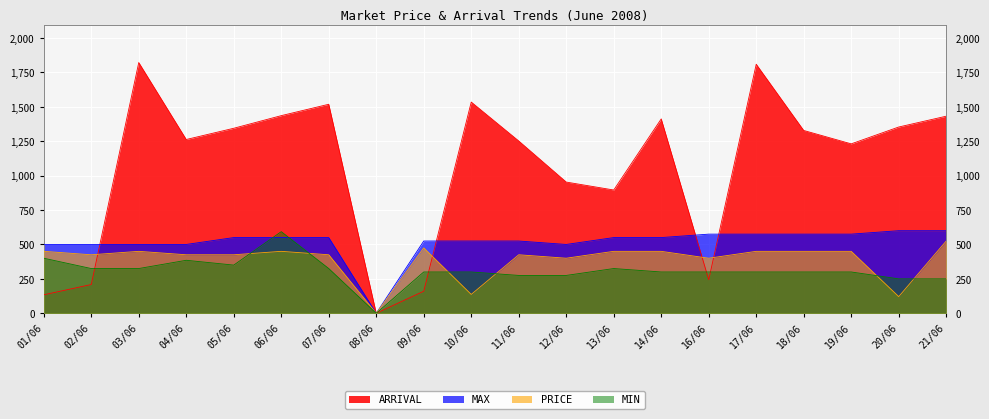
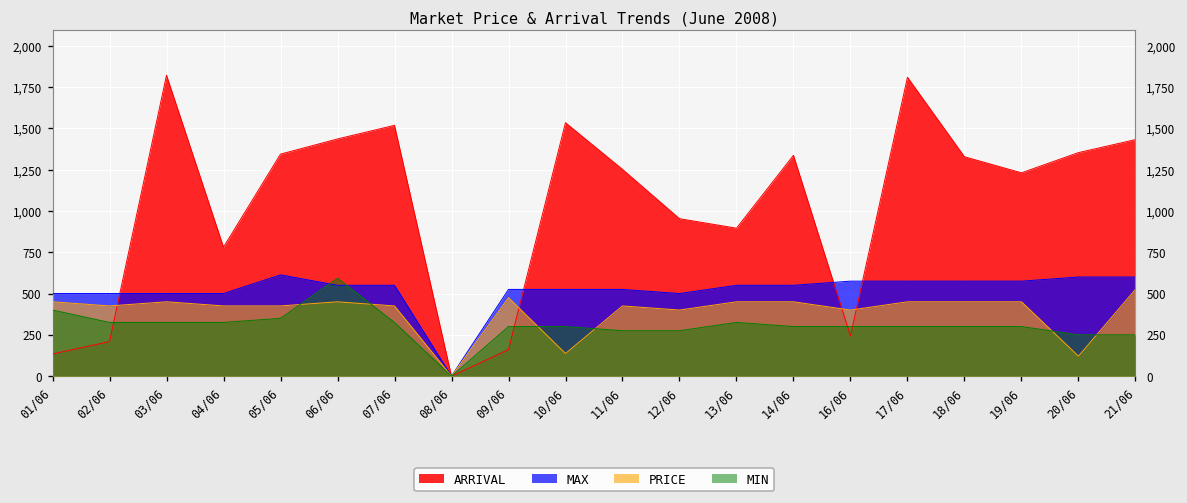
ARRIVAL, 04/06: 1,260 -> 780
MIN, 04/06: 390 -> 330
MAX, 05/06: 550 -> 610
ARRIVAL, 14/06: 1,410 -> 1,340
